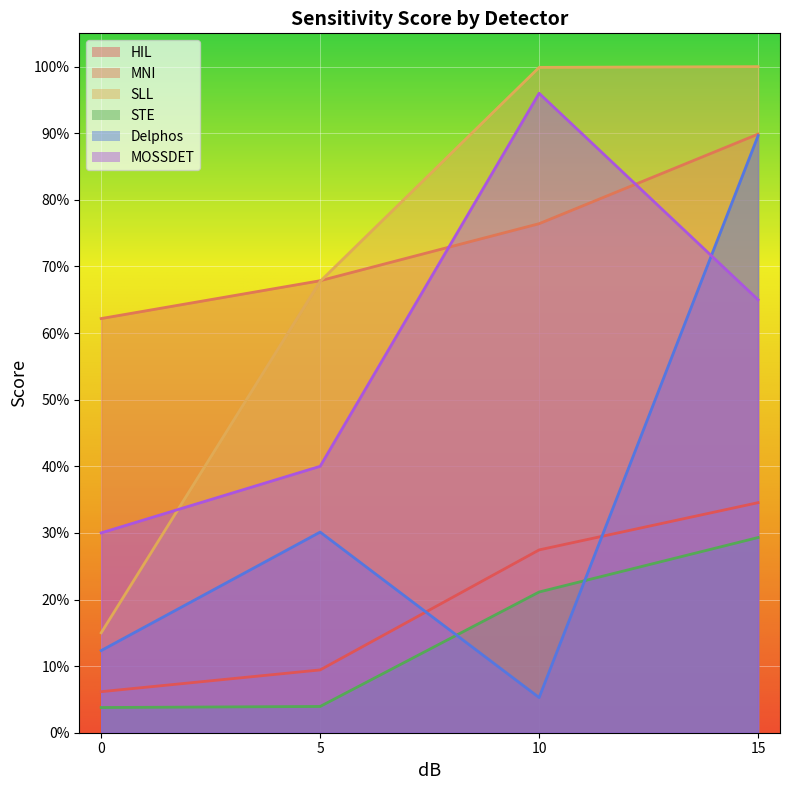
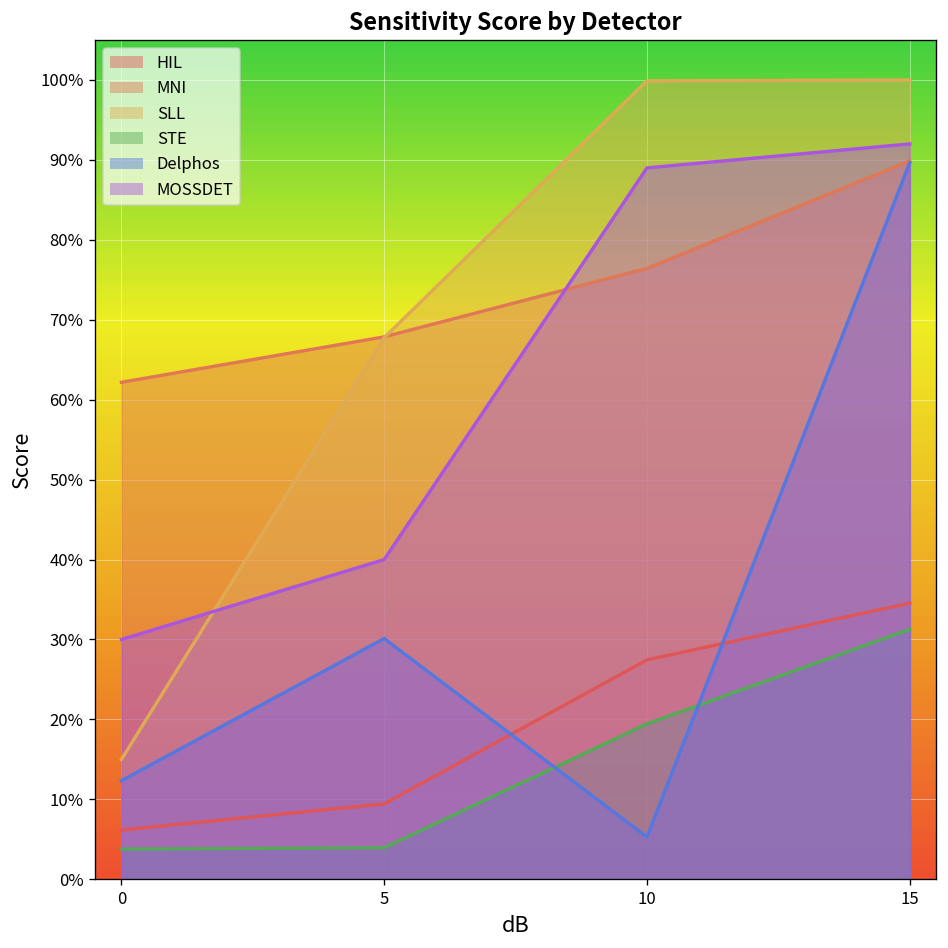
STE, 10: 21% -> 19%
MOSSDET, 10: 96% -> 89%
STE, 15: 29% -> 31%
MOSSDET, 15: 65% -> 92%
